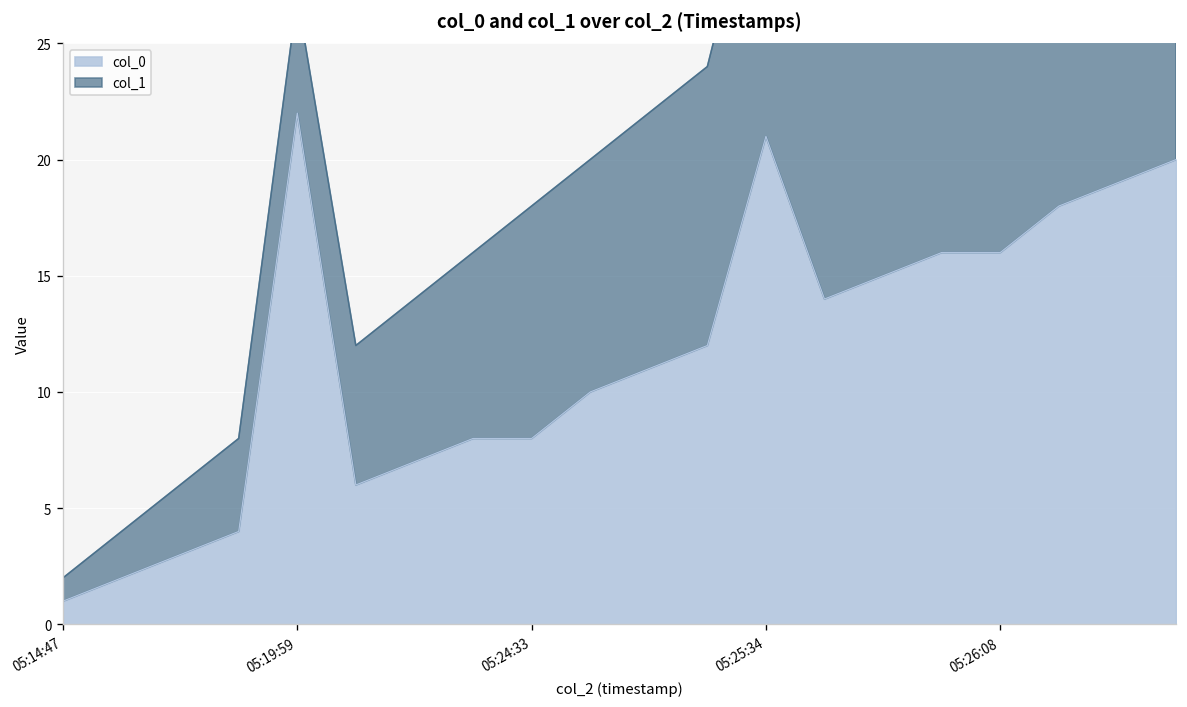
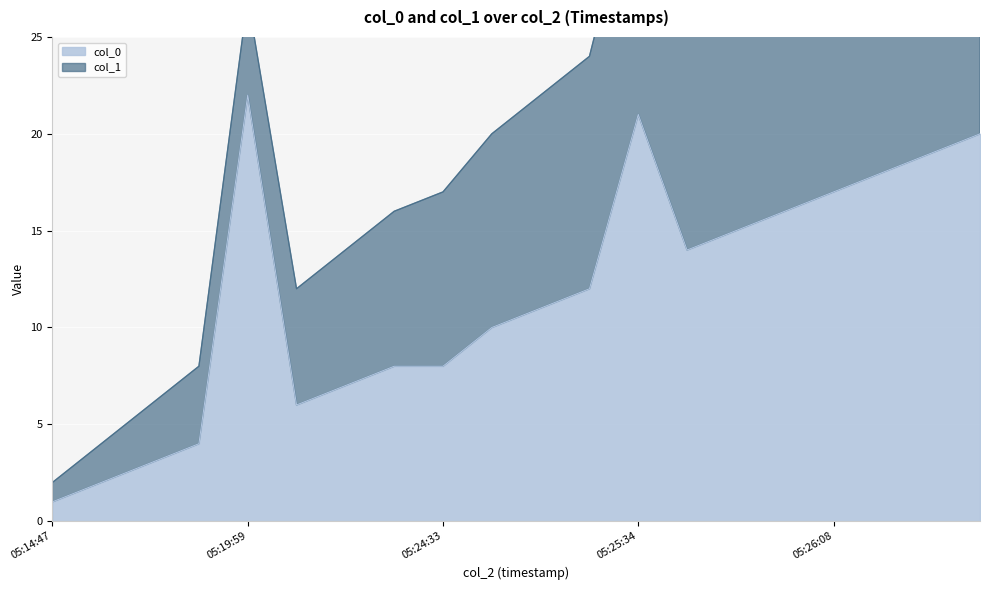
col_1, 05:24:33: 10 -> 9
col_0, 05:26:08: 16 -> 17
